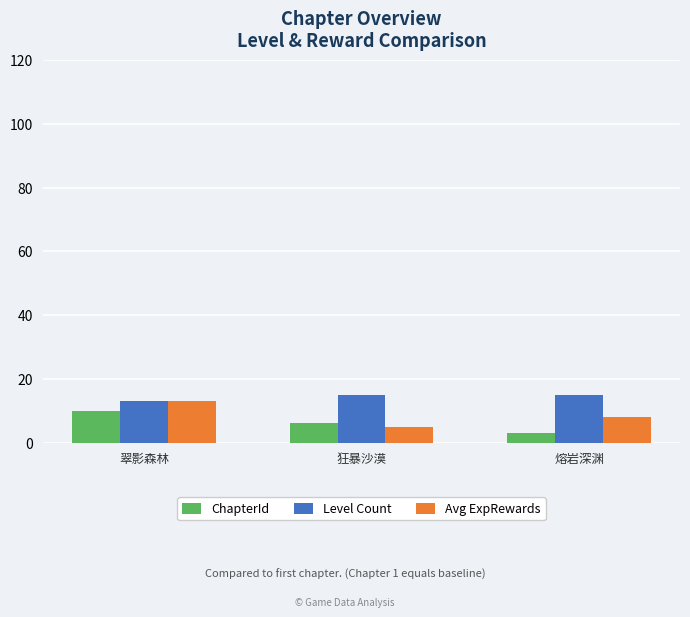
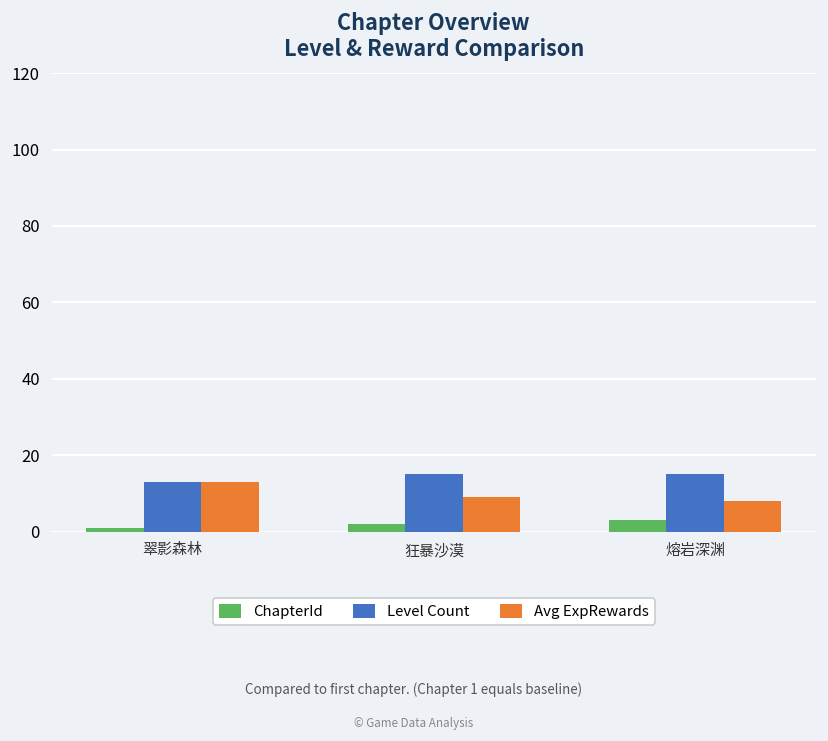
ChapterId, 翠影森林: 10 -> 1
ChapterId, 狂暴沙漠: 6 -> 2
Avg ExpRewards, 狂暴沙漠: 5 -> 9
